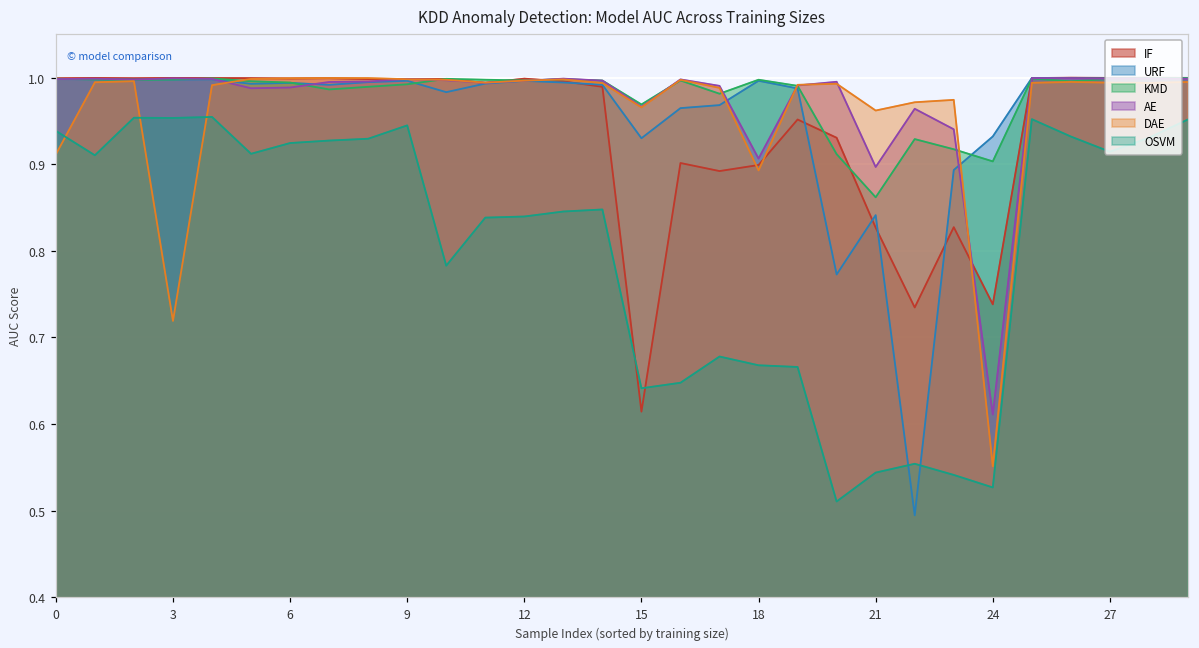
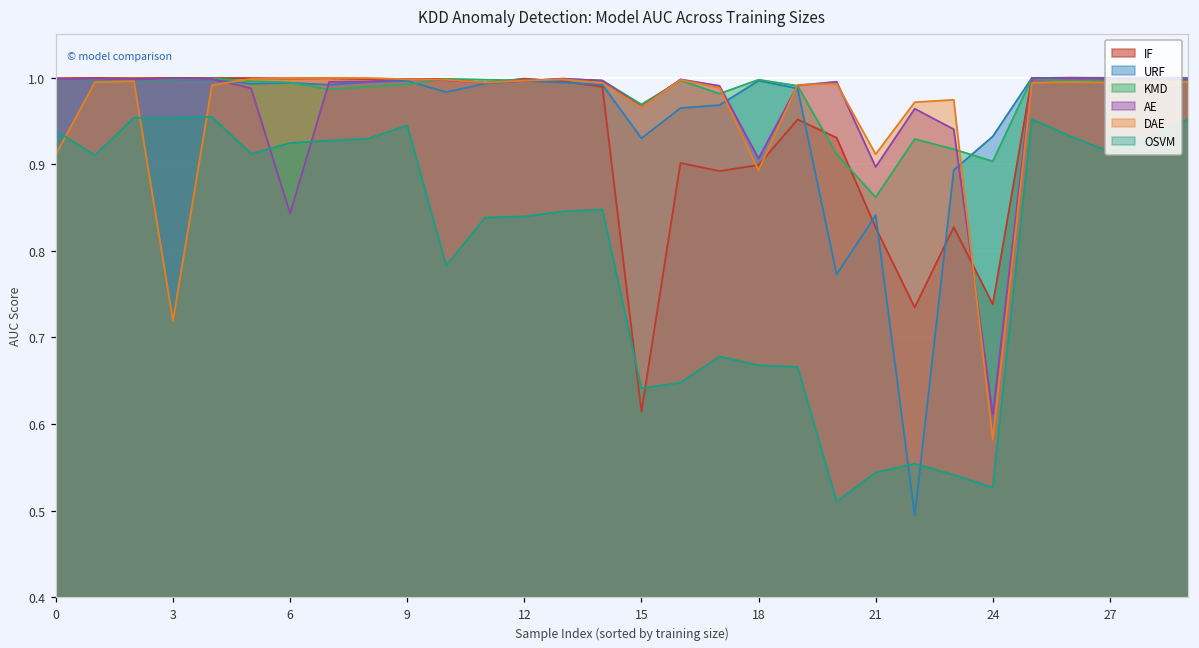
AE, 6: 0.99 -> 0.84
DAE, 21: 0.96 -> 0.91
DAE, 24: 0.55 -> 0.58
